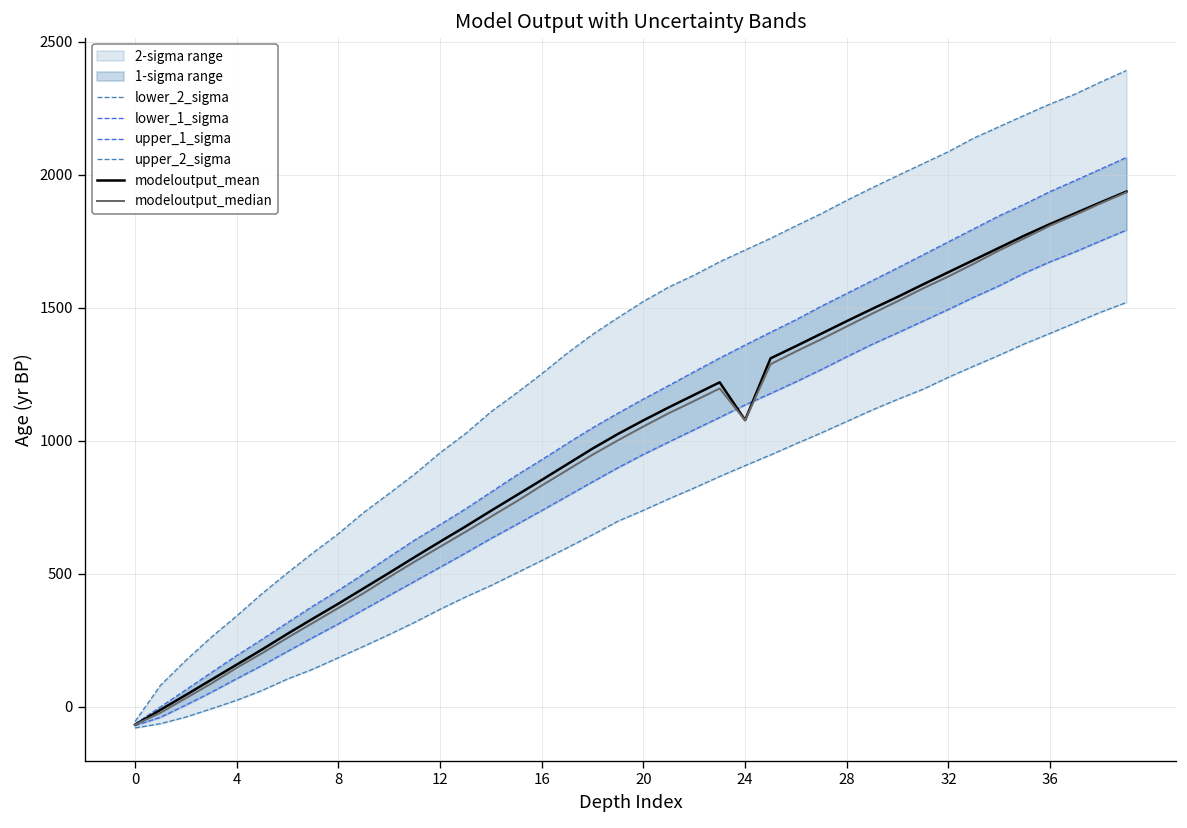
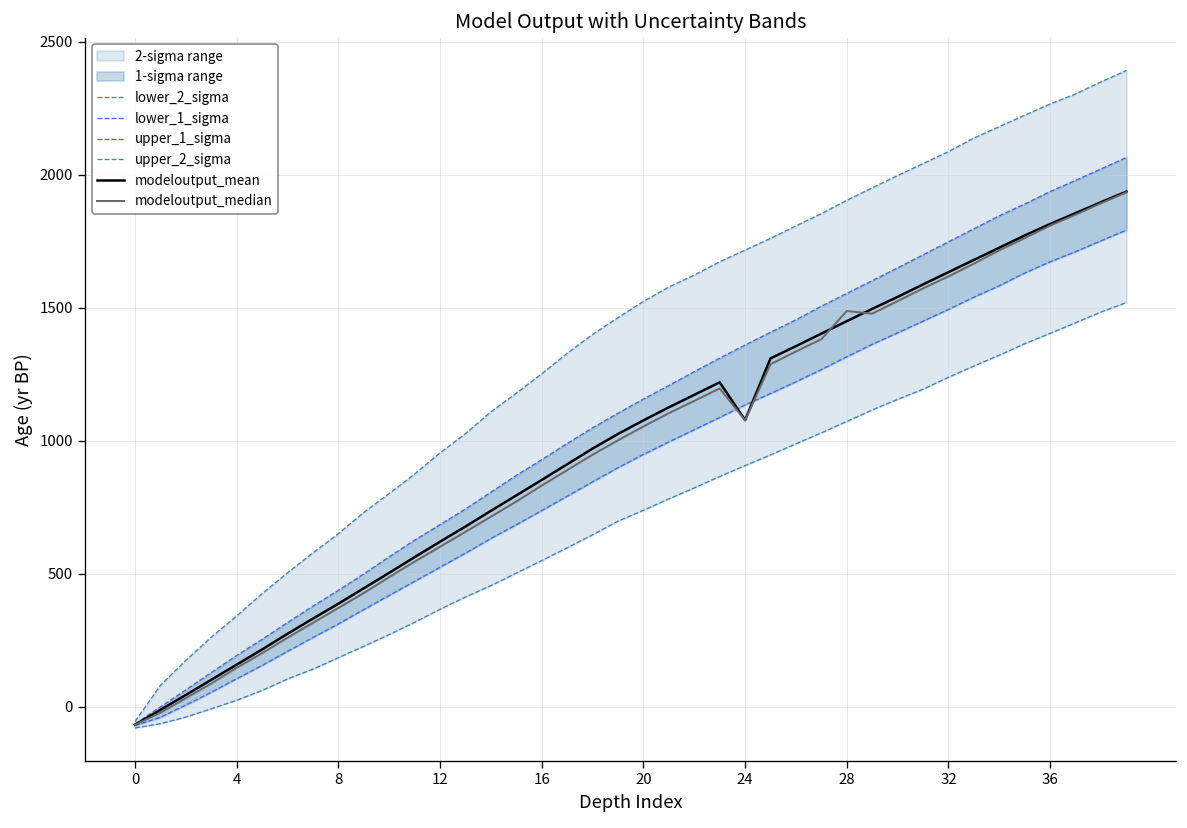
modeloutput_median, 28: 1430 -> 1490
